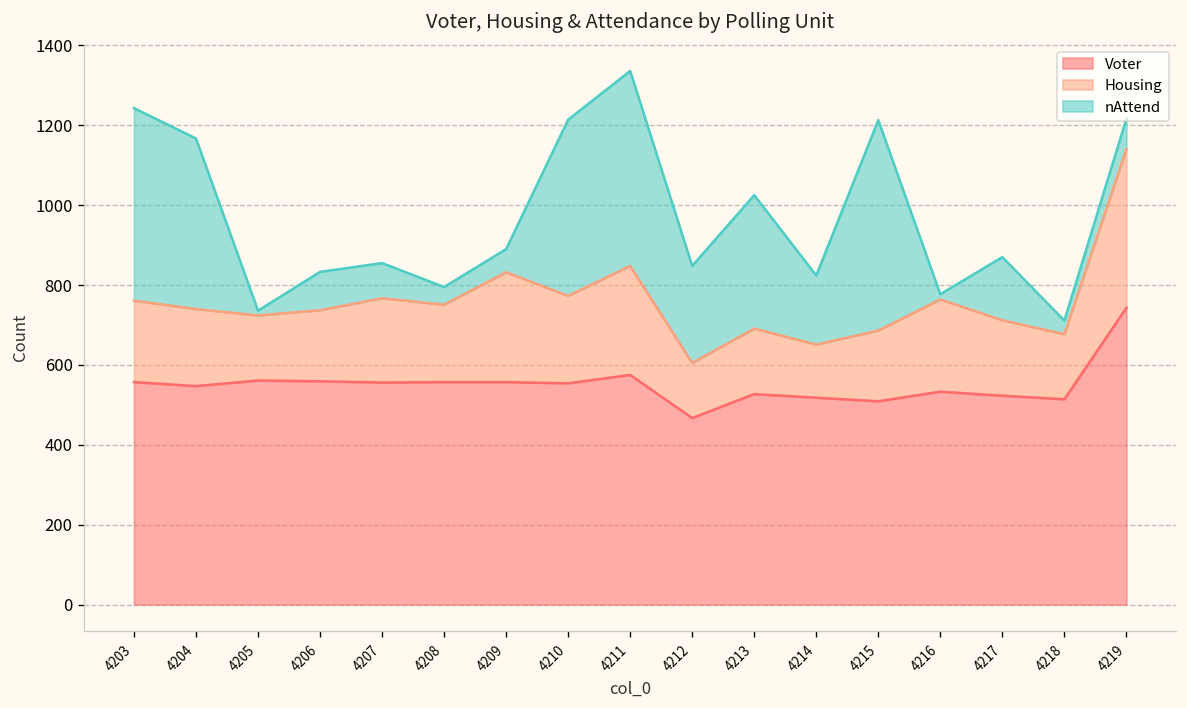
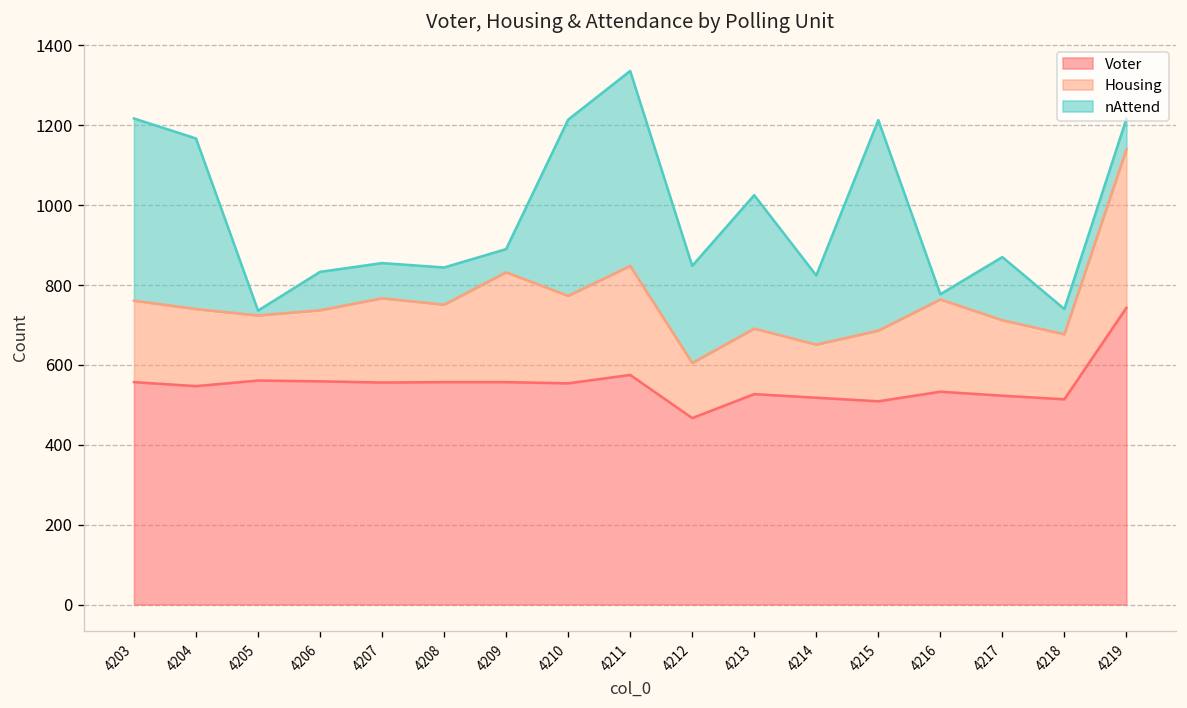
nAttend, 4203: 480 -> 460
nAttend, 4208: 40 -> 90
nAttend, 4218: 30 -> 60
